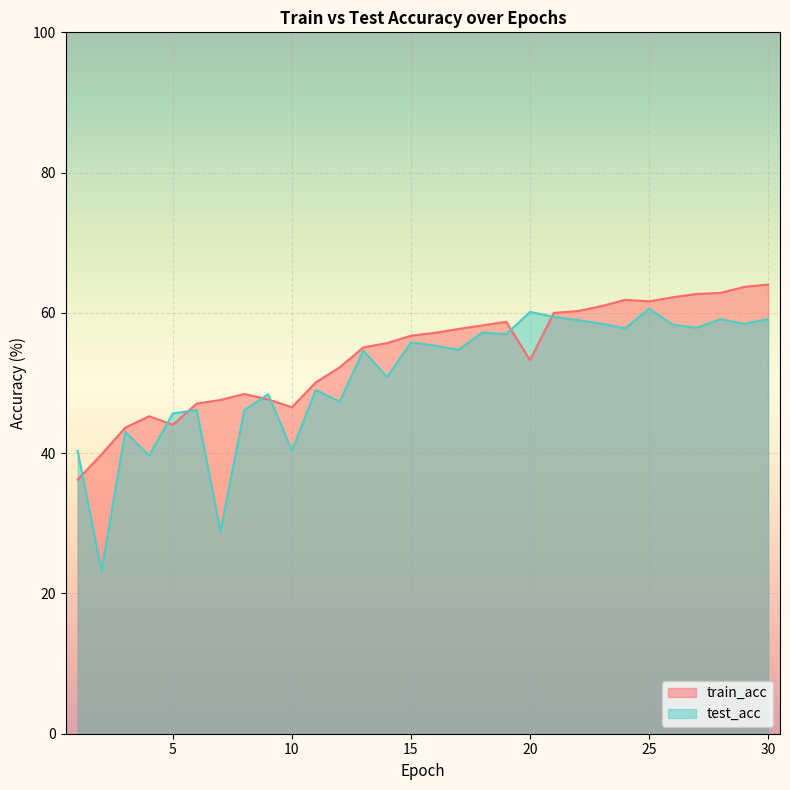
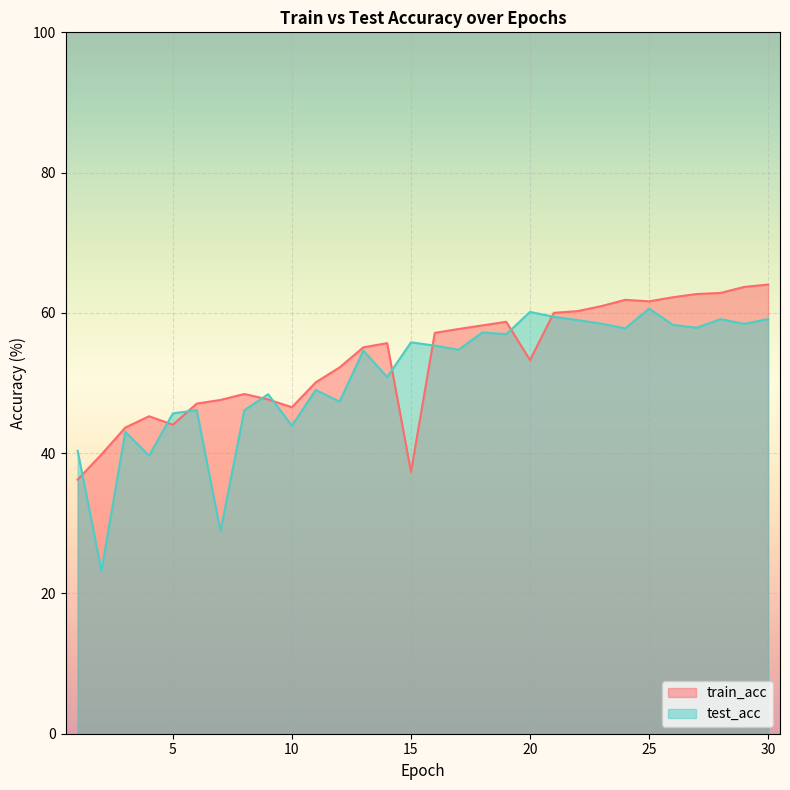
test_acc, 10: 40 -> 44
train_acc, 15: 57 -> 37
